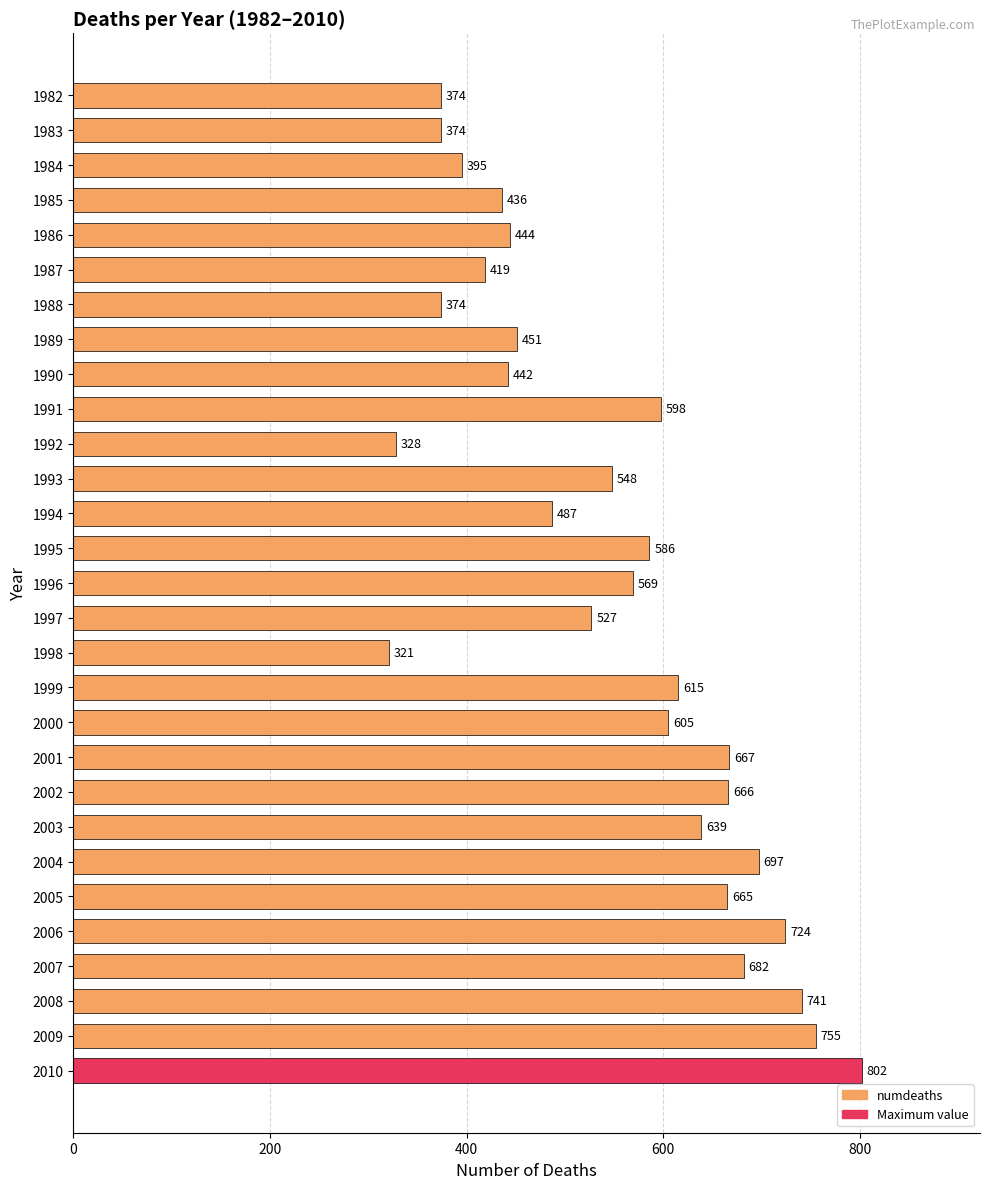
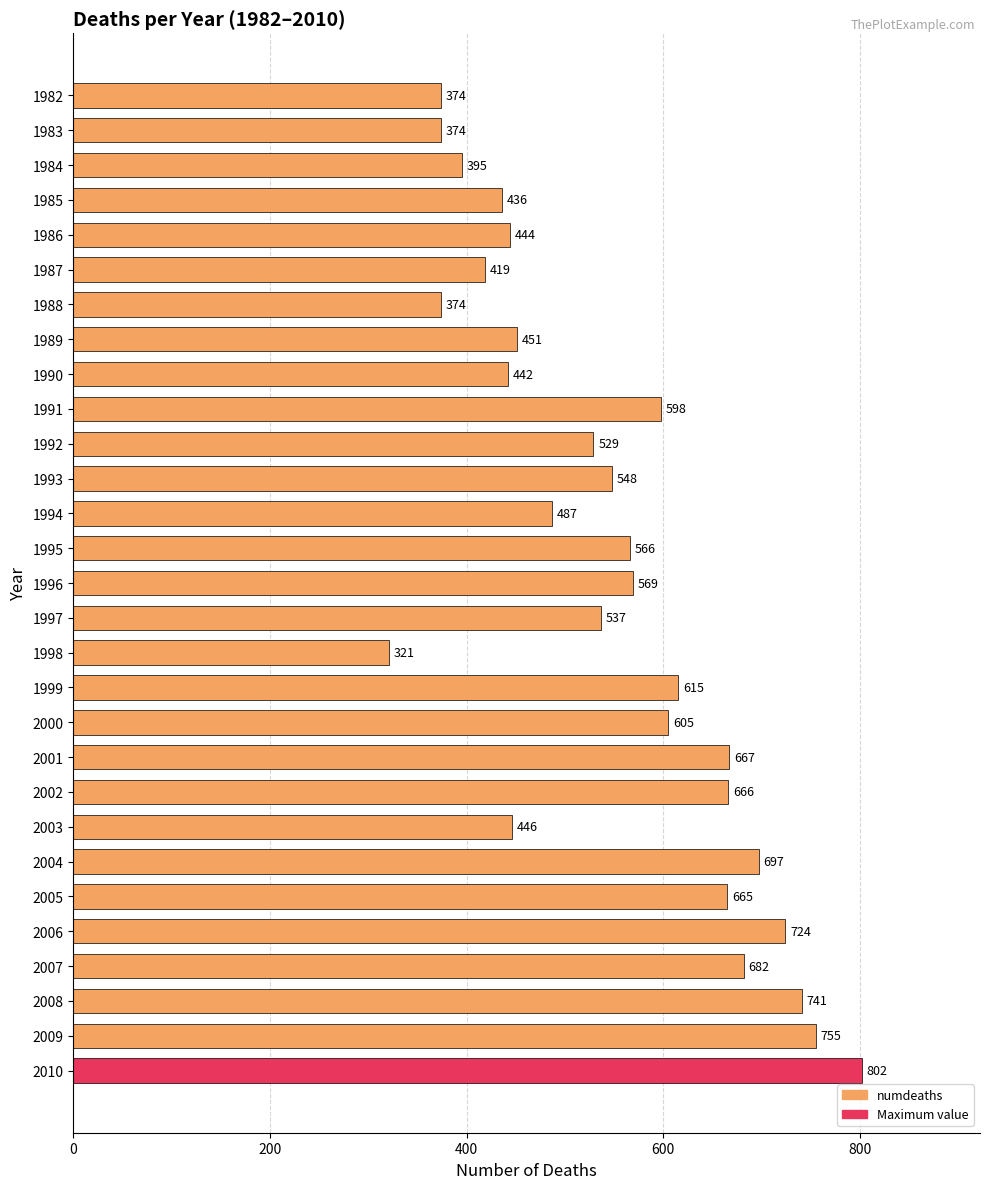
1992: 328 -> 529
1995: 586 -> 566
1997: 527 -> 537
2003: 639 -> 446
